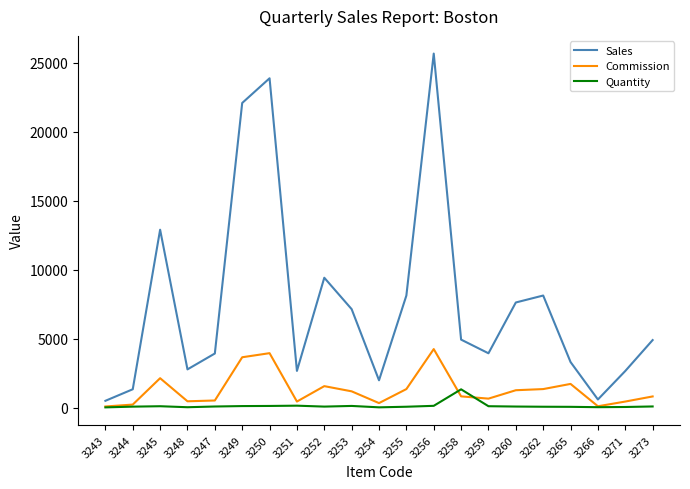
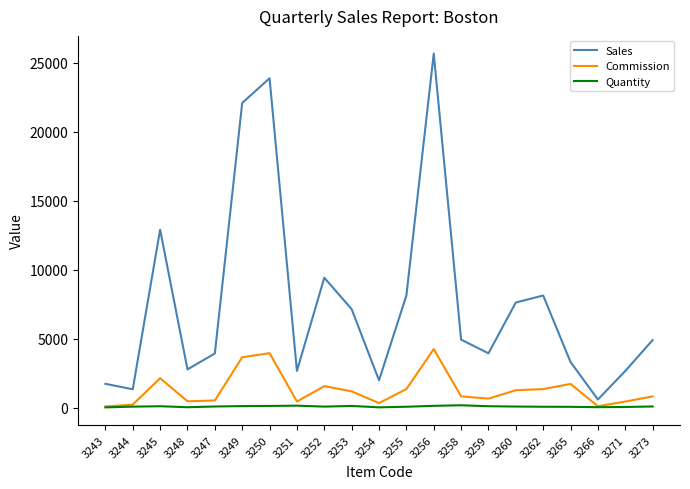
Sales, 3243: 500 -> 1700
Quantity, 3258: 1300 -> 200
